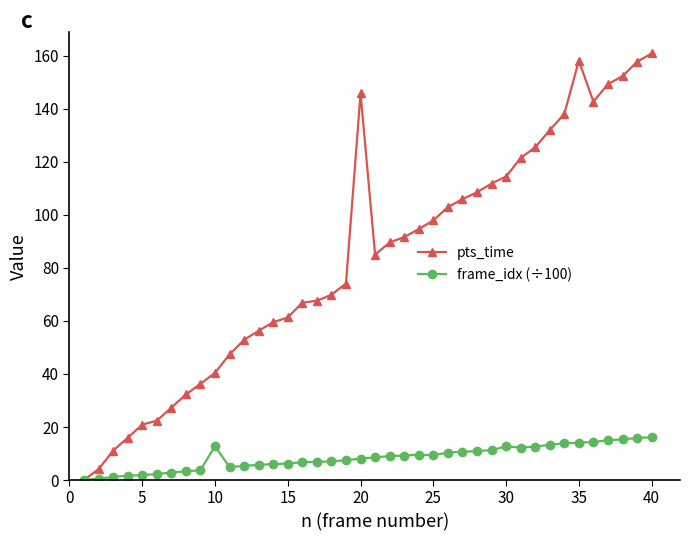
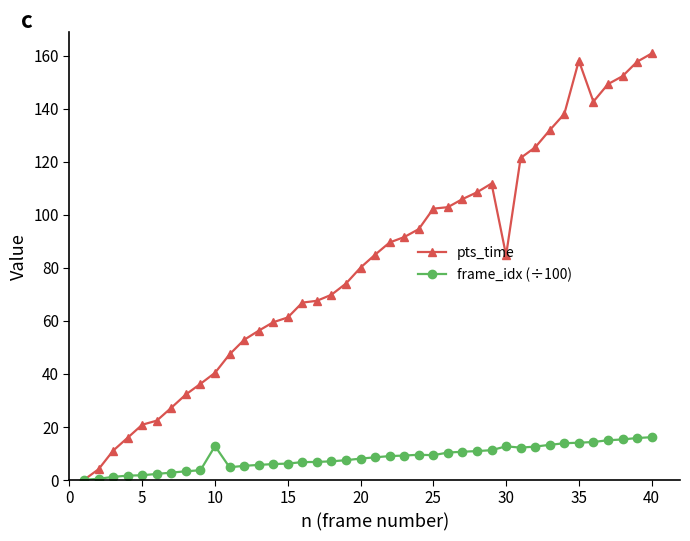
pts_time, 20: 146 -> 80
pts_time, 25: 98 -> 102
pts_time, 30: 114 -> 85
